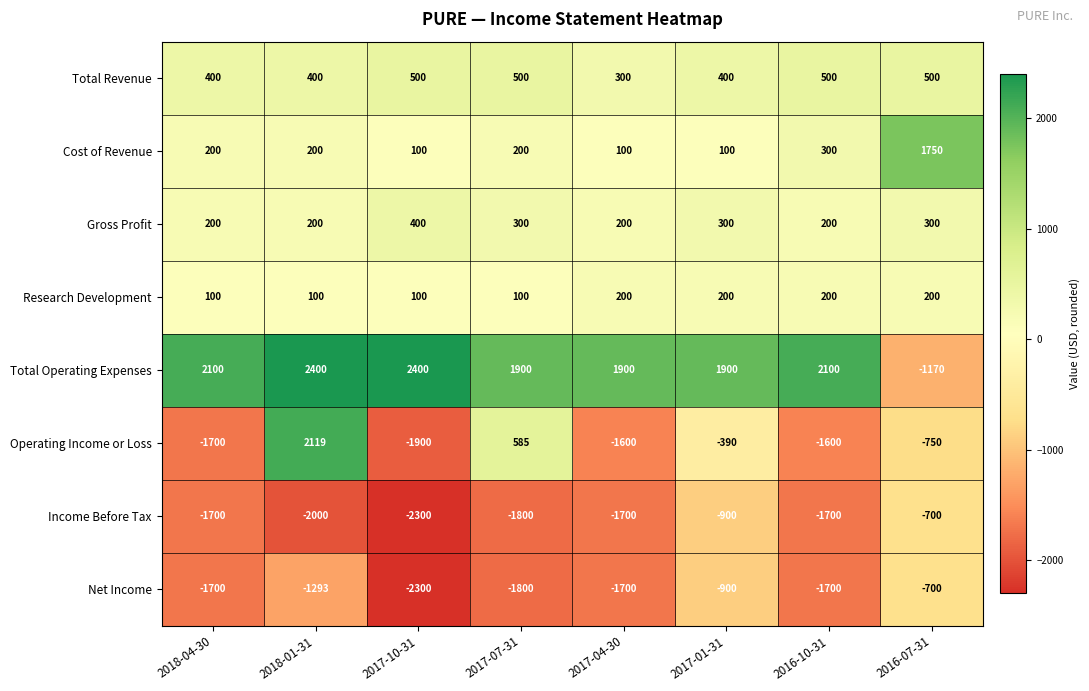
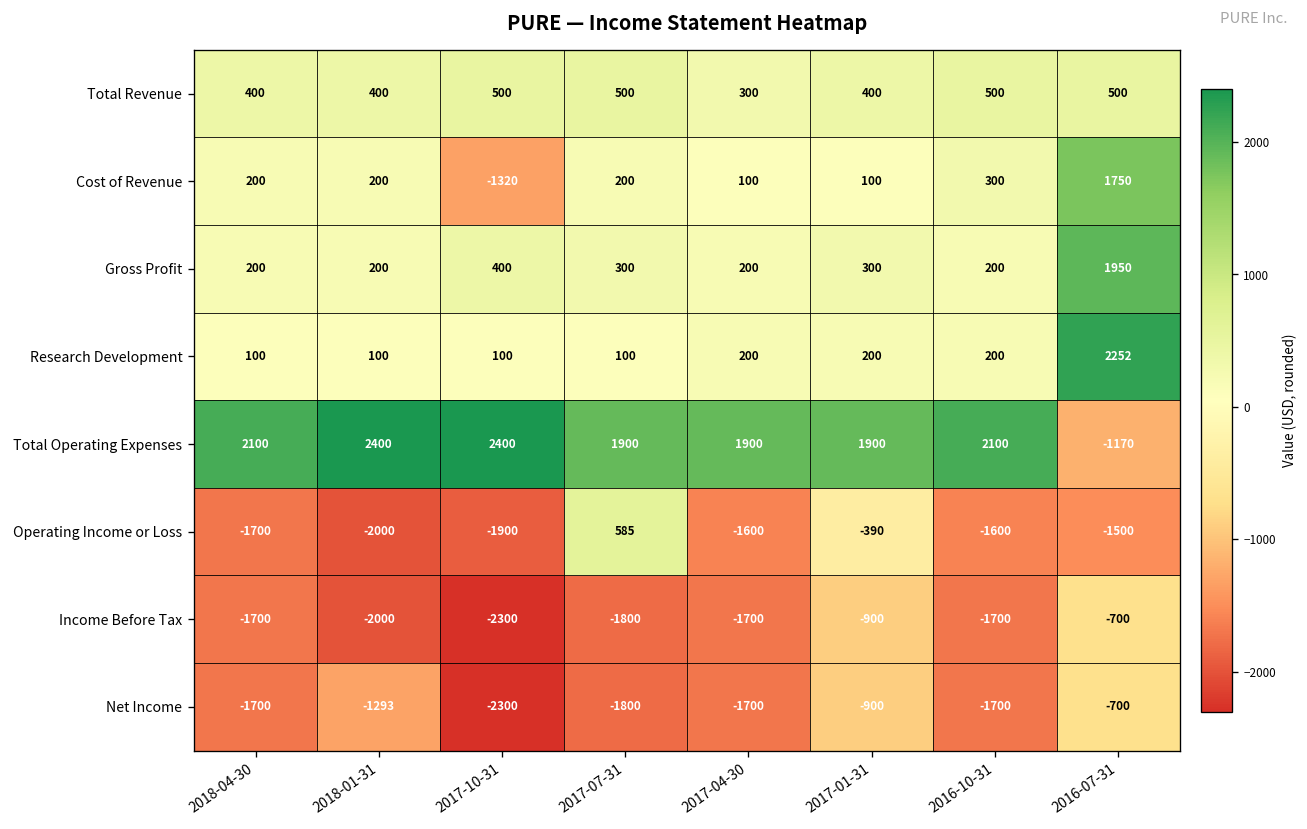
Cost of Revenue, 2017-10-31: 100 -> -1320
Gross Profit, 2016-07-31: 300 -> 1950
Research Development, 2016-07-31: 200 -> 2252
Operating Income or Loss, 2018-01-31: 2119 -> -2000
Operating Income or Loss, 2016-07-31: -750 -> -1500
